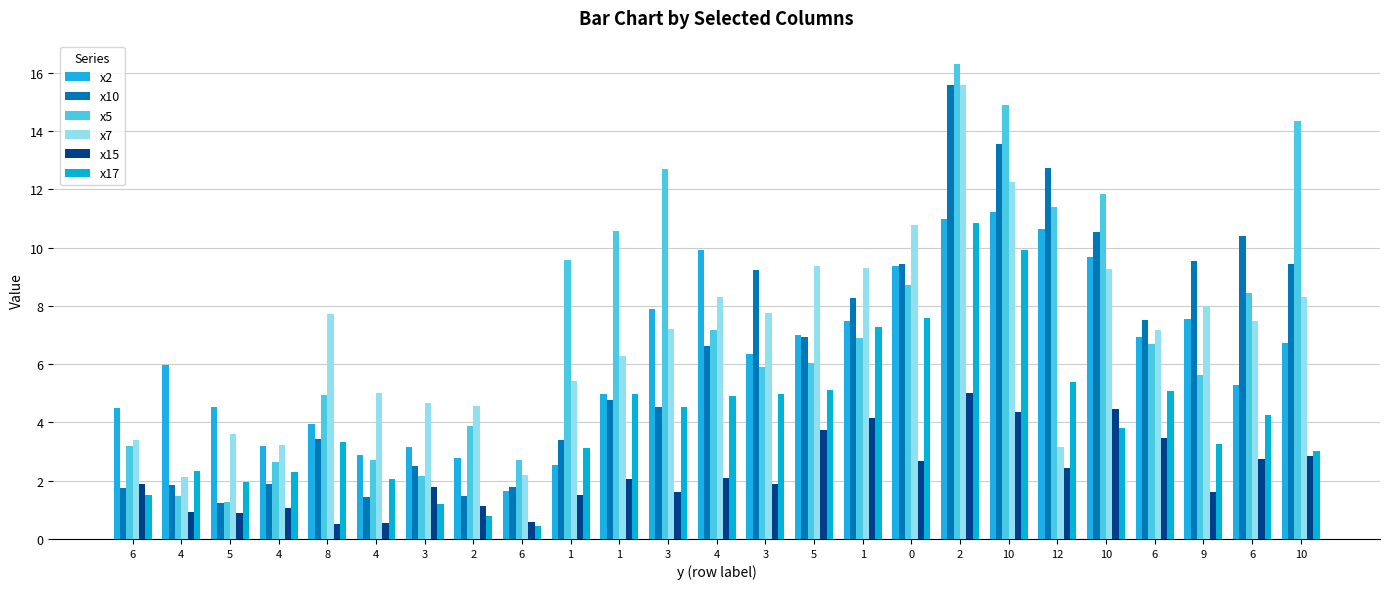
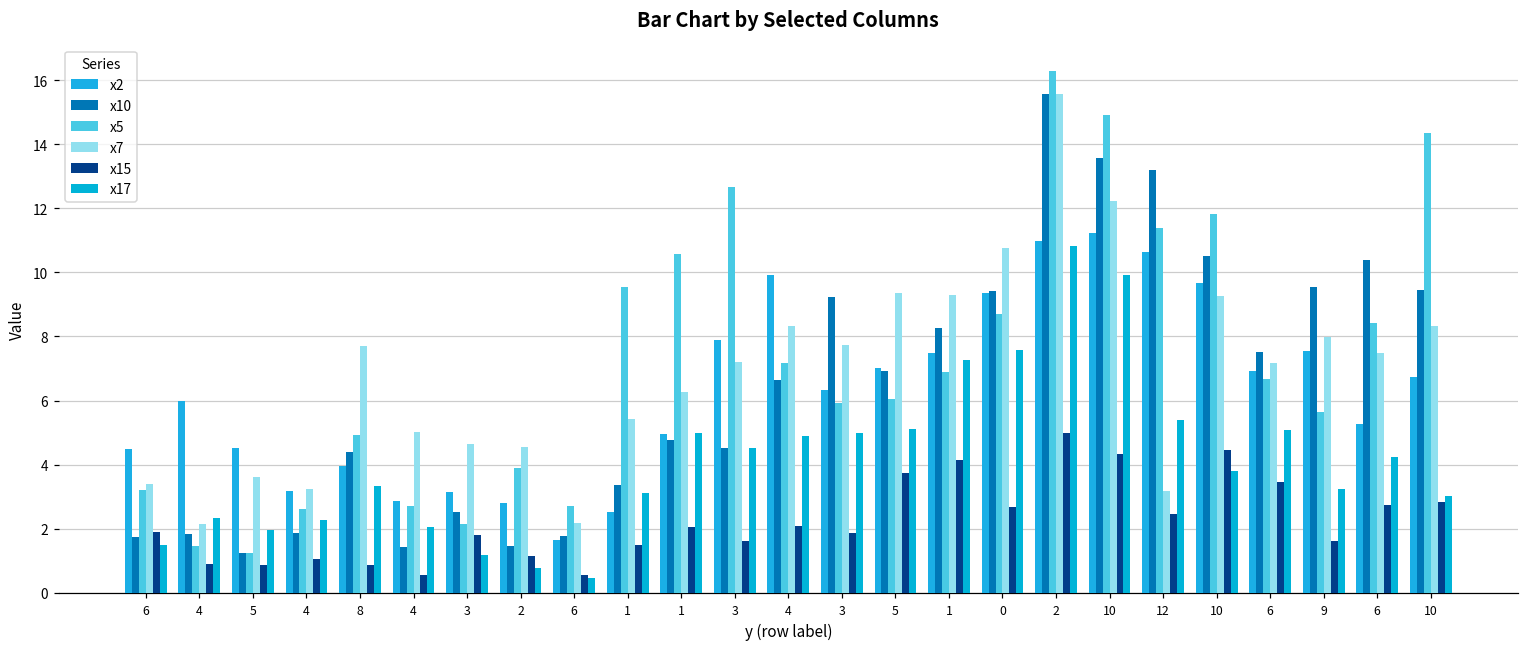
x10, 8: 3.4 -> 4.4
x15, 8: 0.5 -> 0.9
x10, 12: 12.7 -> 13.2
